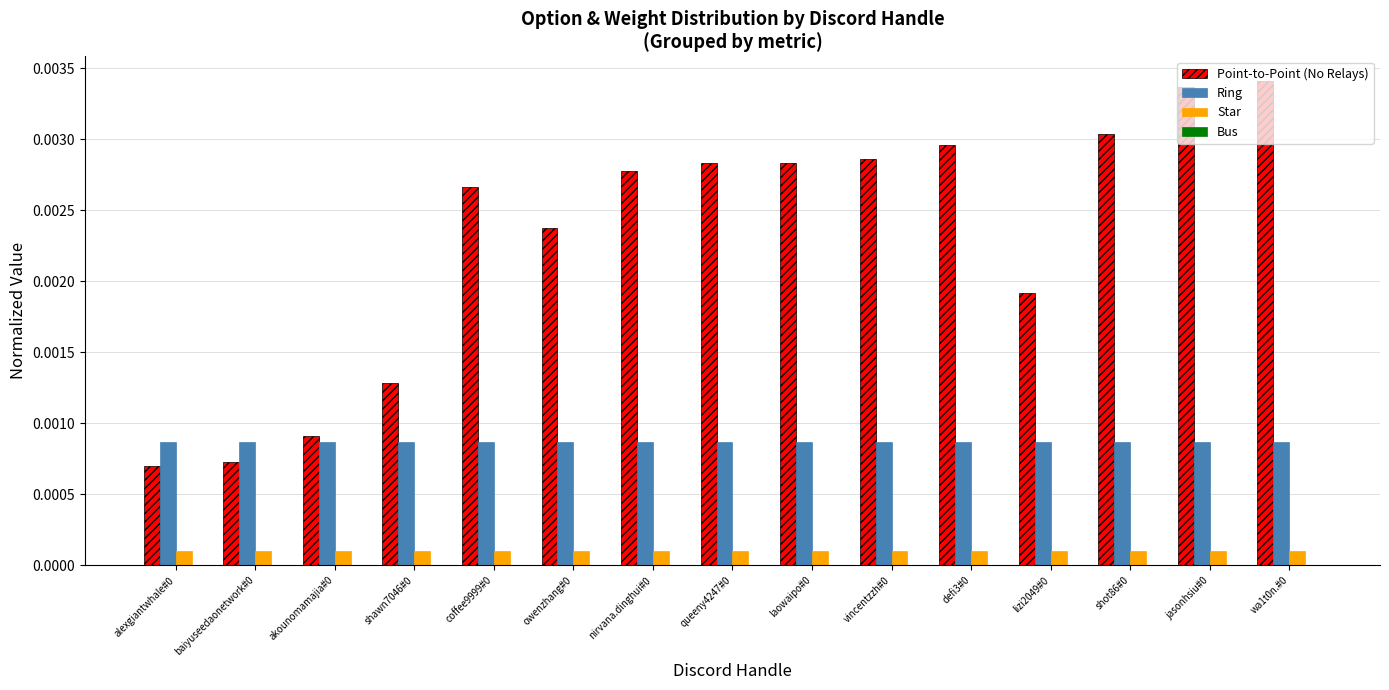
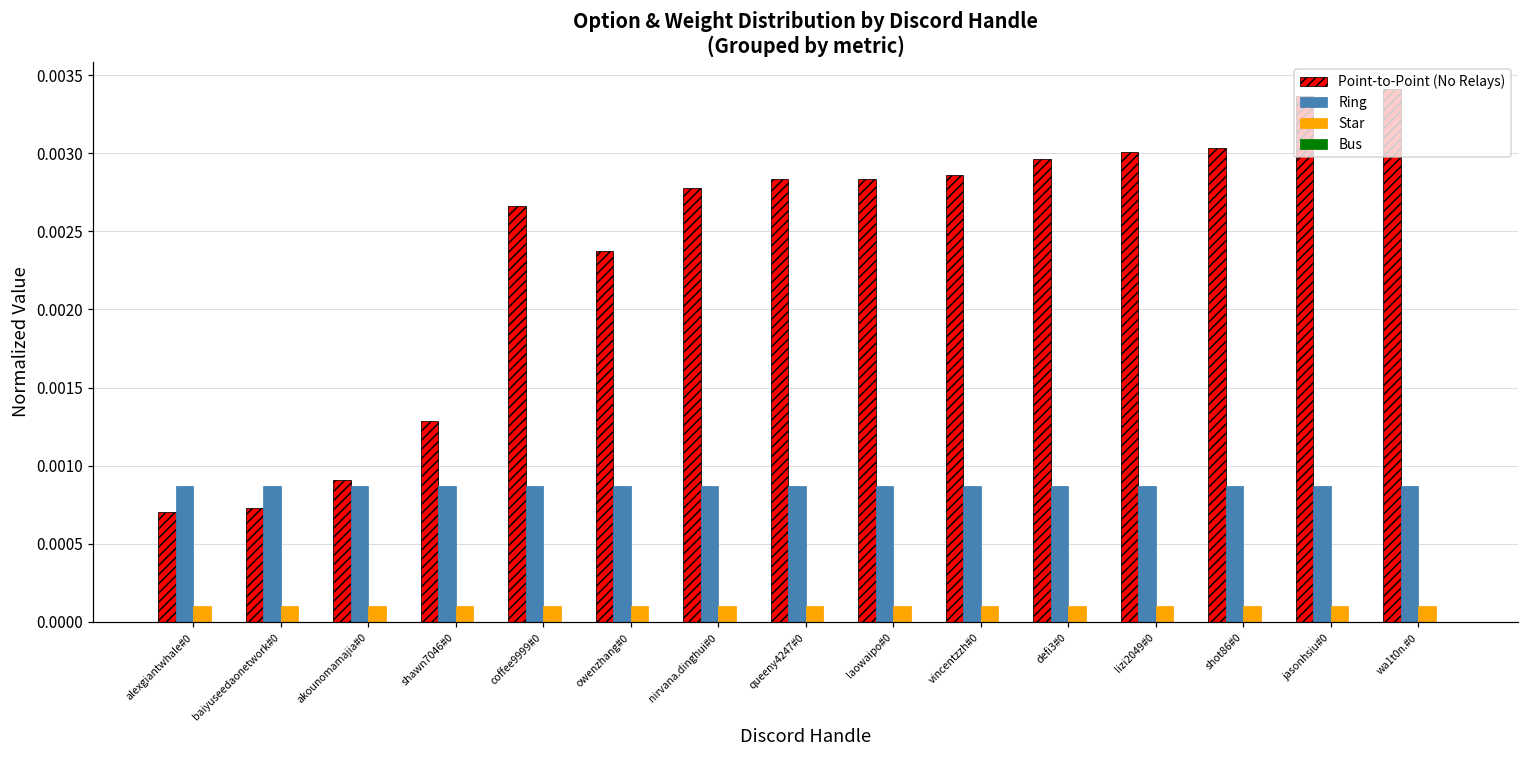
Point-to-Point (No Relays), lizi2049#0: 0.00192 -> 0.00301
